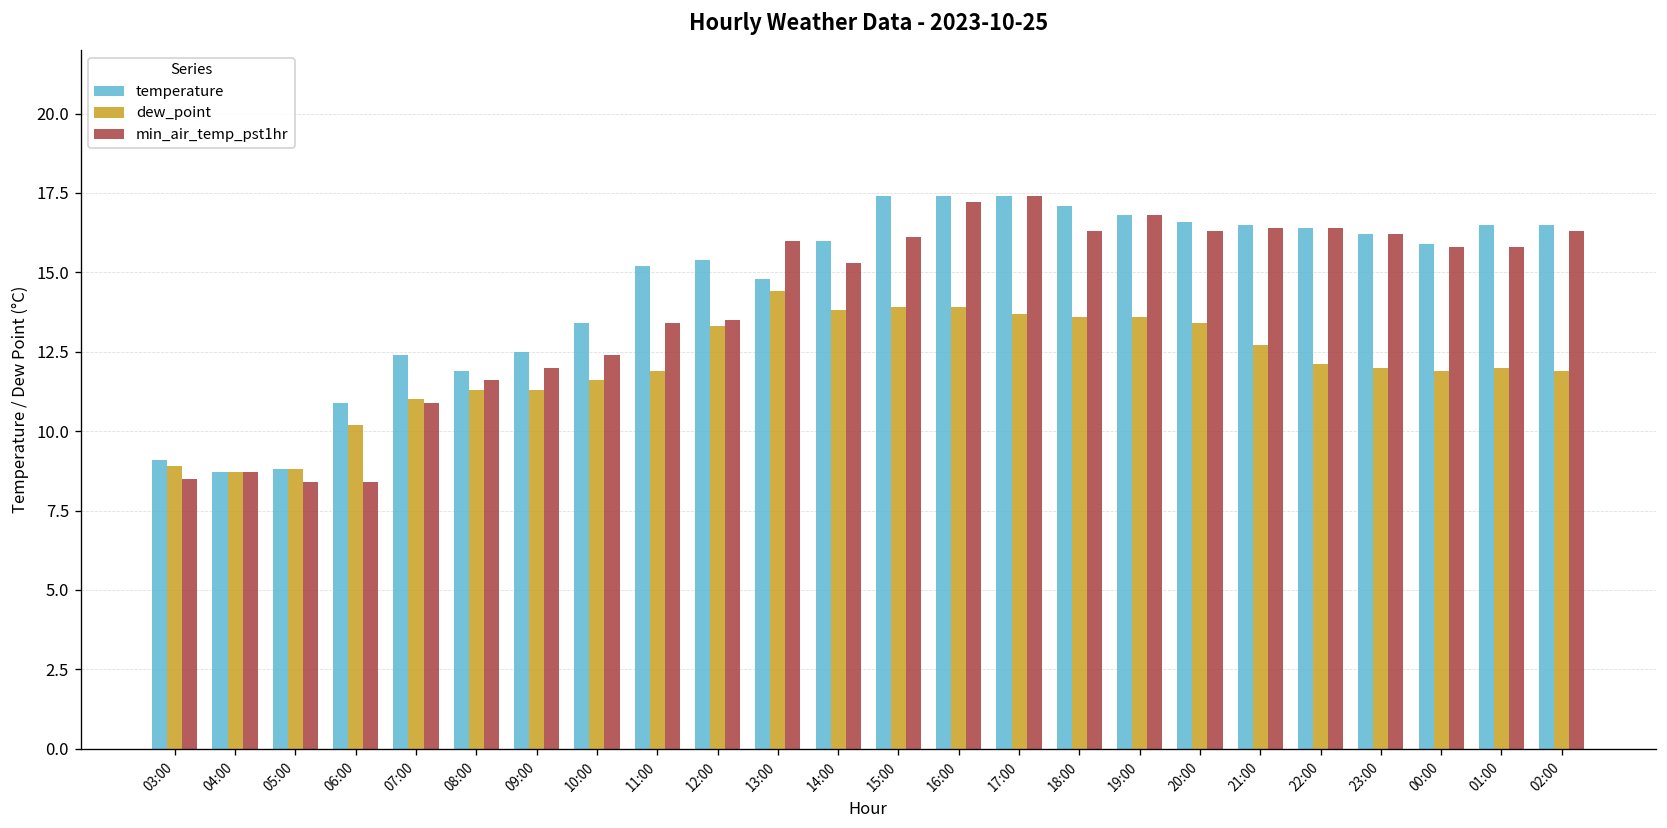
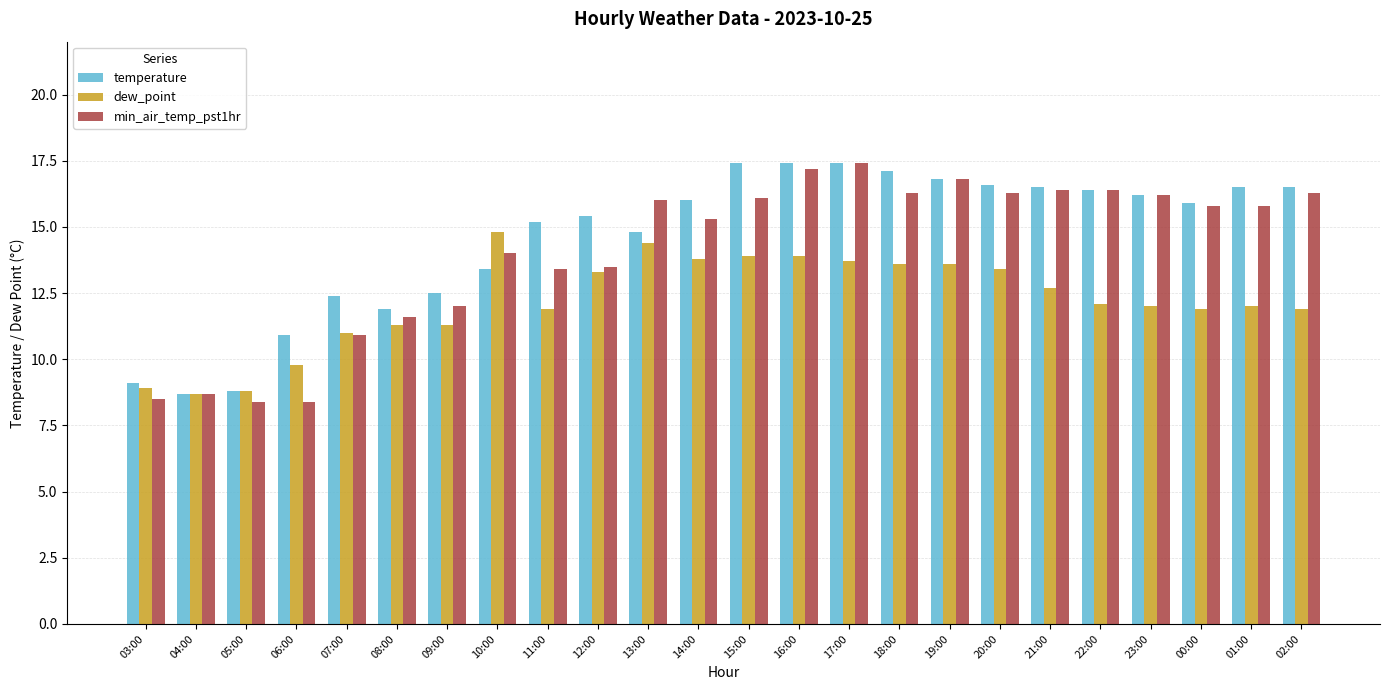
dew_point, 06:00: 10.2 -> 9.8
dew_point, 10:00: 11.6 -> 14.8
min_air_temp_pst1hr, 10:00: 12.4 -> 14.0
